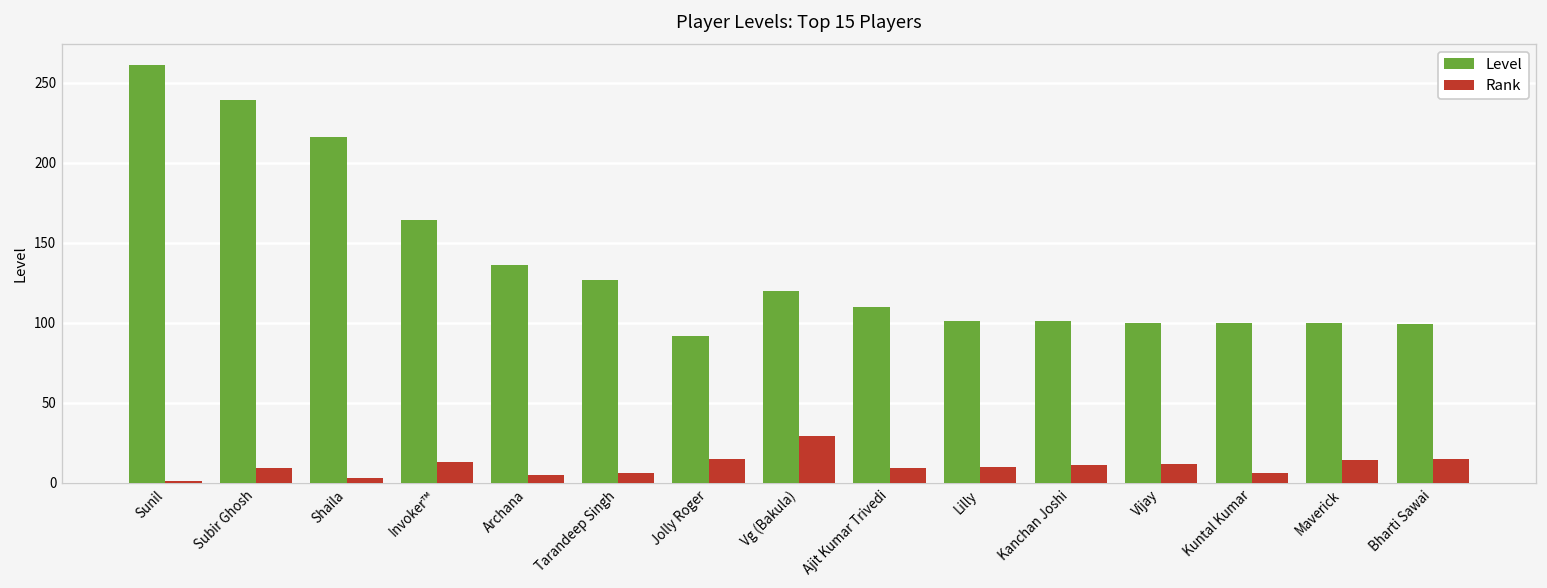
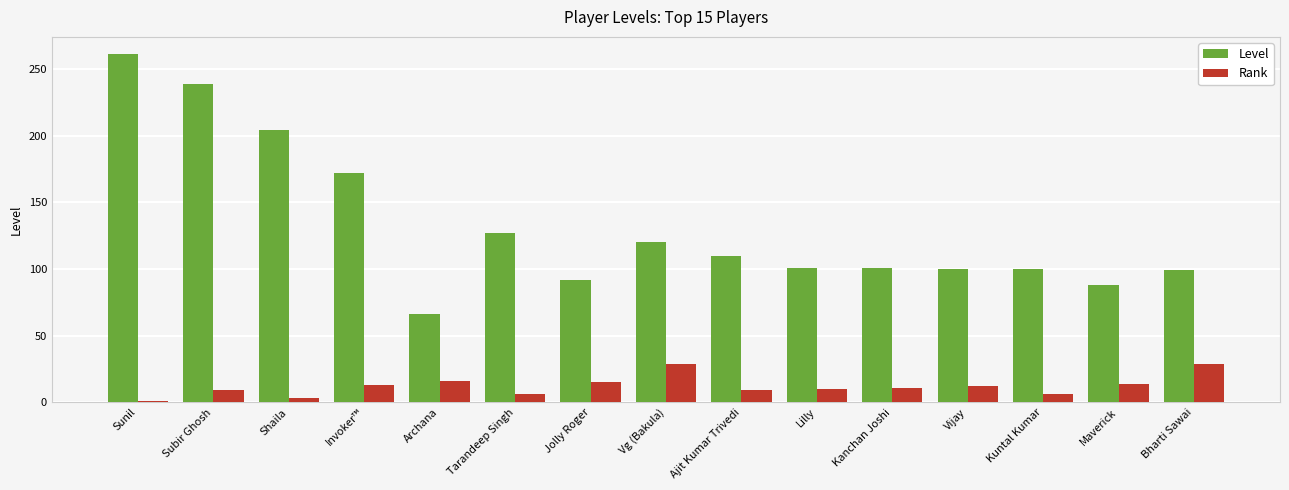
Level, Shaila: 216 -> 204
Level, Invoker™: 164 -> 172
Level, Archana: 136 -> 66
Rank, Archana: 5 -> 16
Level, Maverick: 100 -> 88
Rank, Bharti Sawai: 15 -> 29
